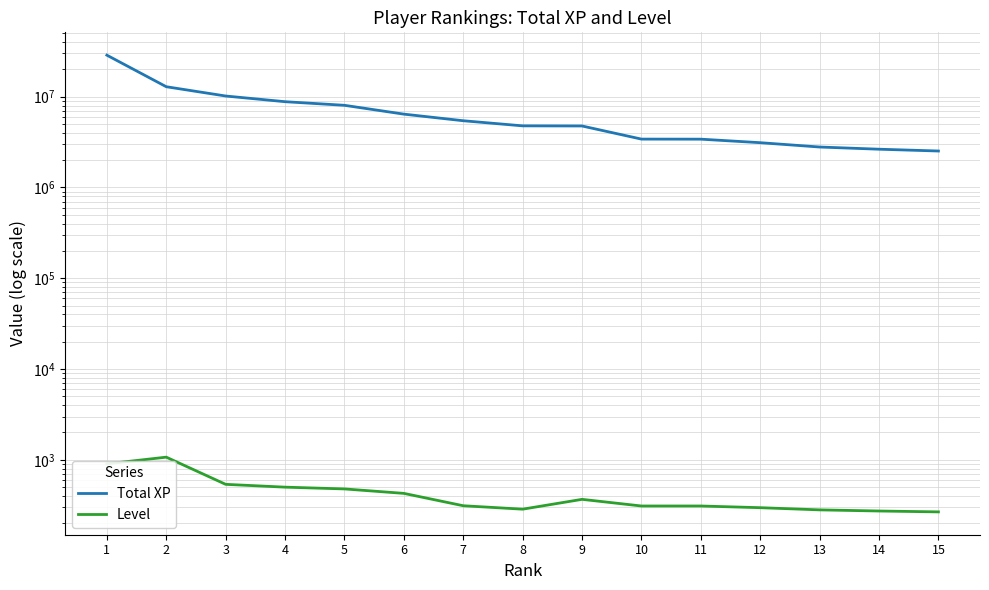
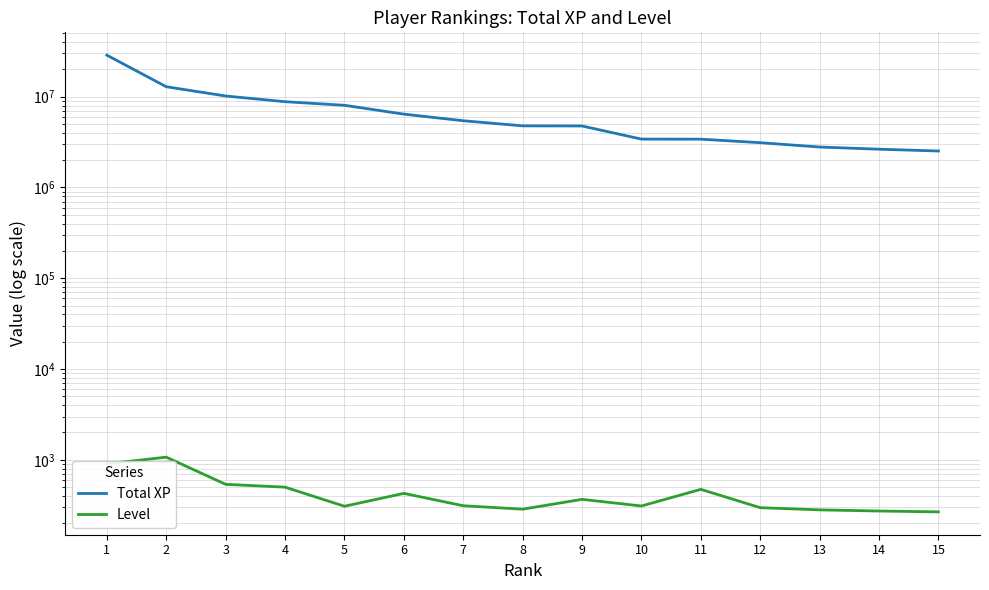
Level, 5: 500 -> 310
Level, 11: 310 -> 500
